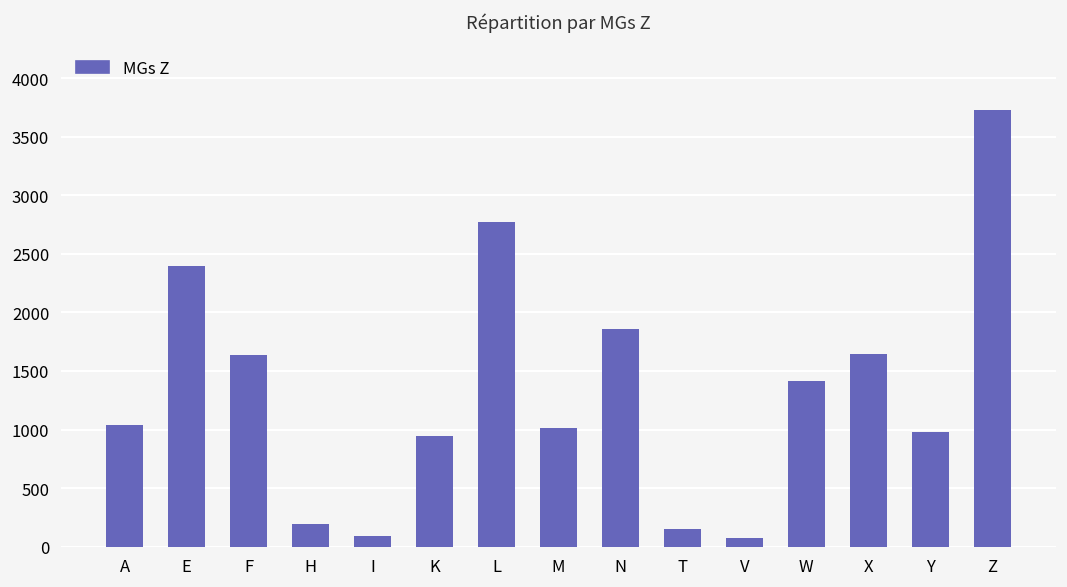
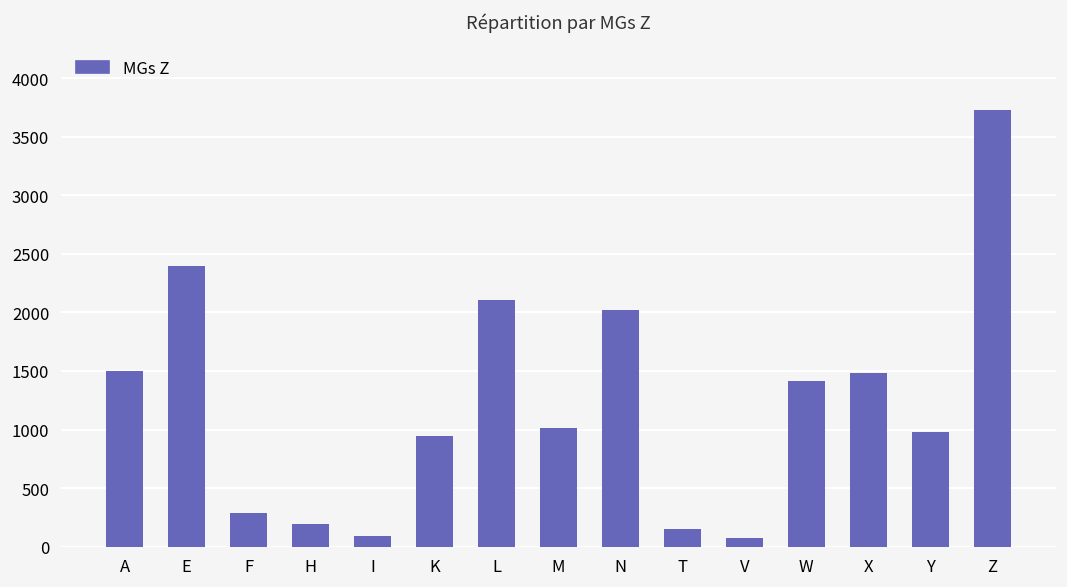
A: 1000 -> 1500
F: 1600 -> 300
L: 2800 -> 2100
N: 1900 -> 2000
X: 1600 -> 1500
